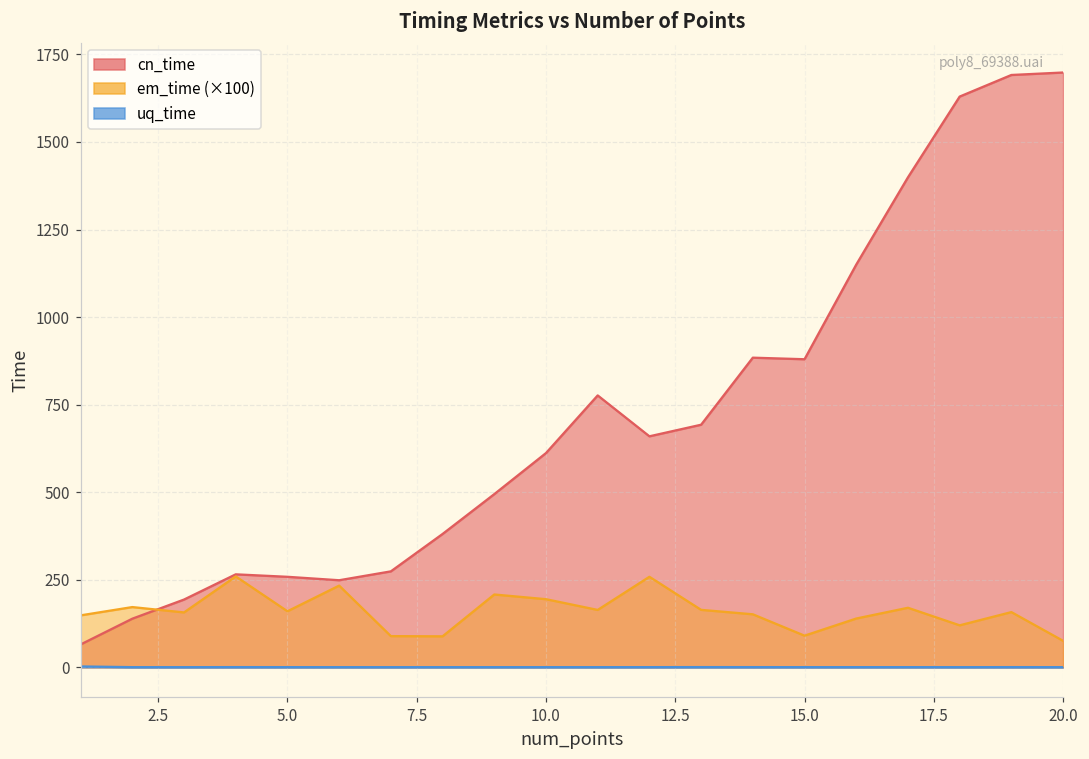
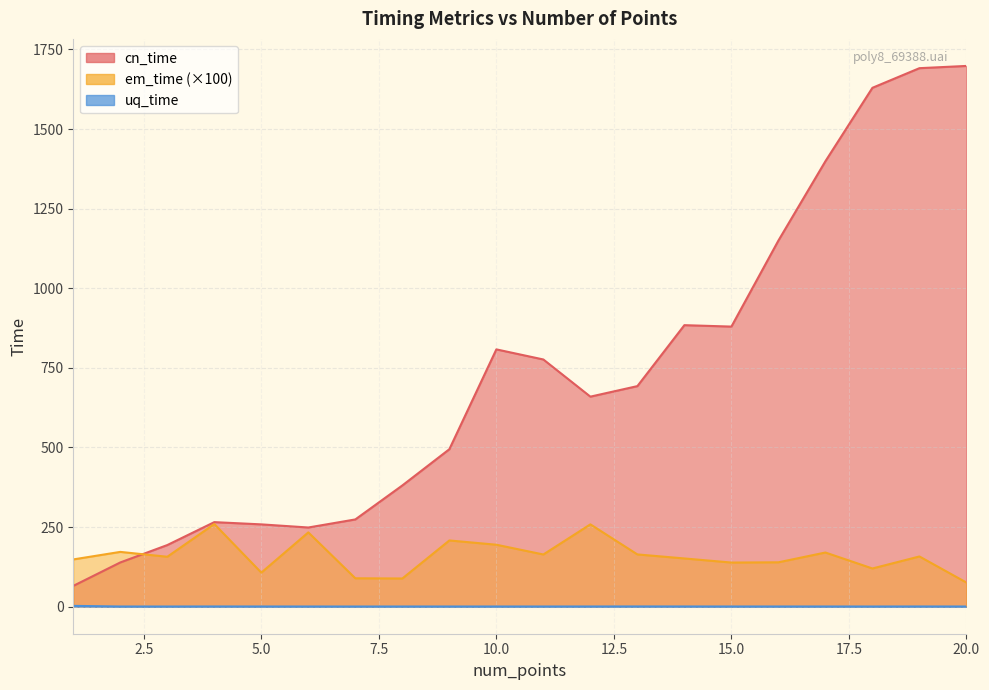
em_time (×100), 5.0: 160 -> 110
cn_time, 10.0: 610 -> 810
em_time (×100), 15.0: 90 -> 140
